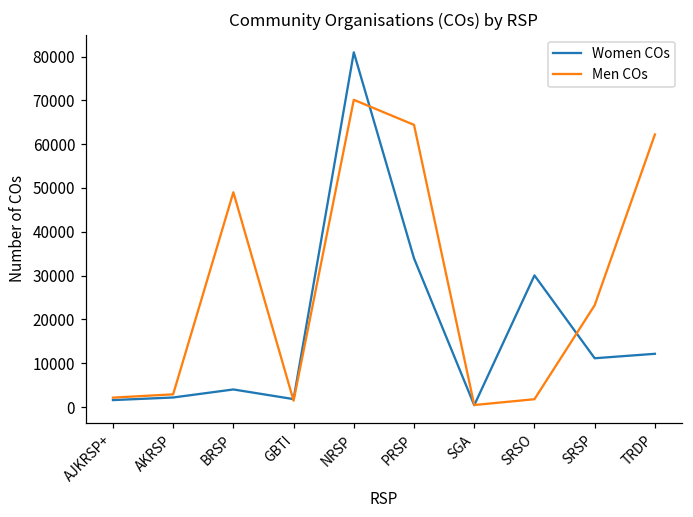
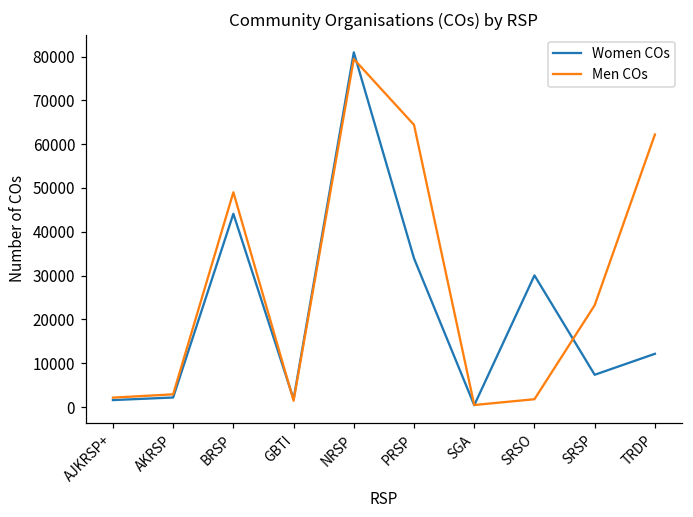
Women COs, BRSP: 4000 -> 44000
Men COs, NRSP: 70000 -> 79000
Women COs, SRSP: 11000 -> 7000
